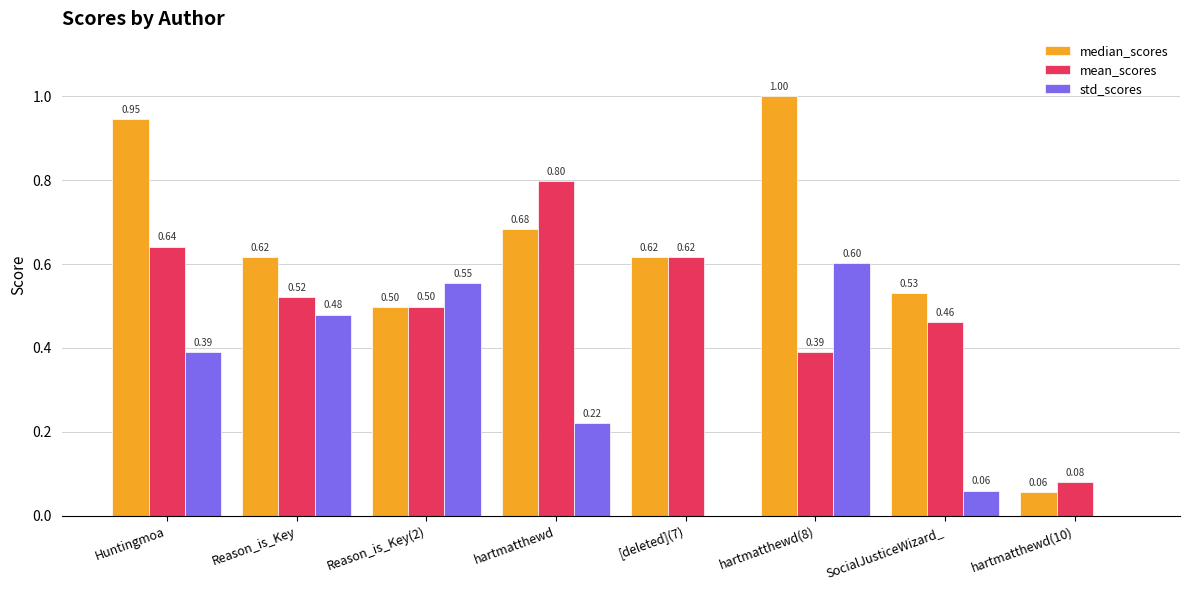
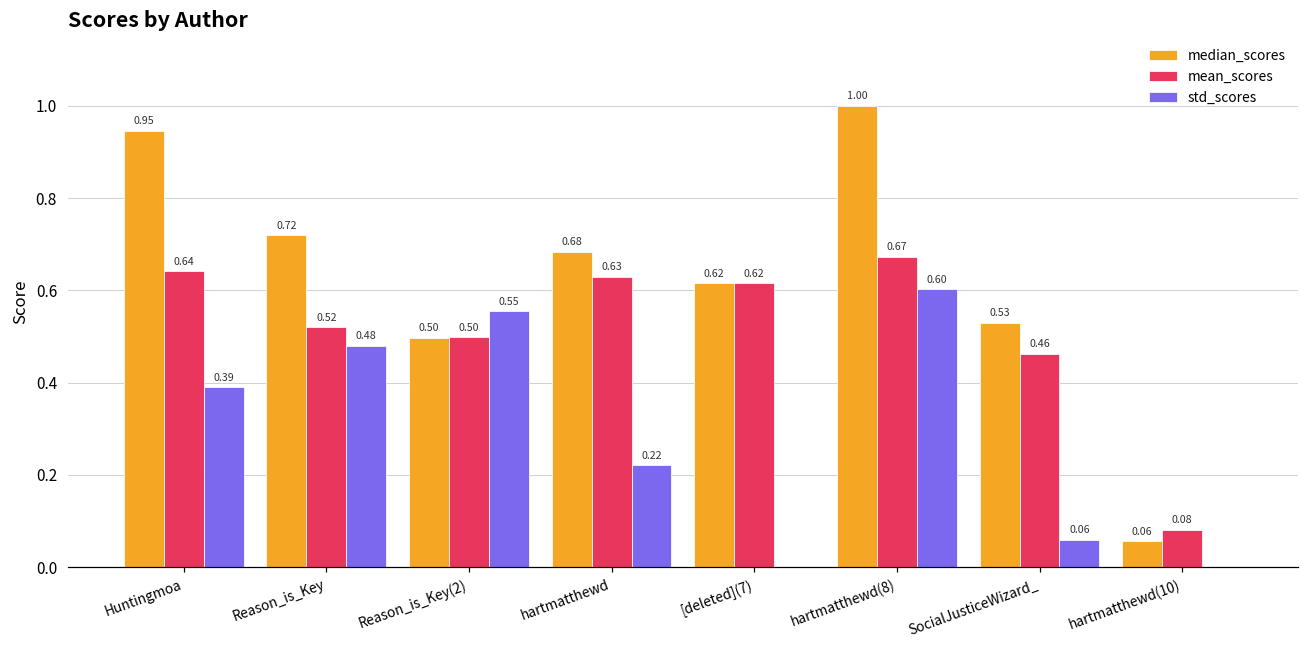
median_scores, Reason_is_Key: 0.62 -> 0.72
mean_scores, hartmatthewd: 0.80 -> 0.63
mean_scores, hartmatthewd(8): 0.39 -> 0.67
